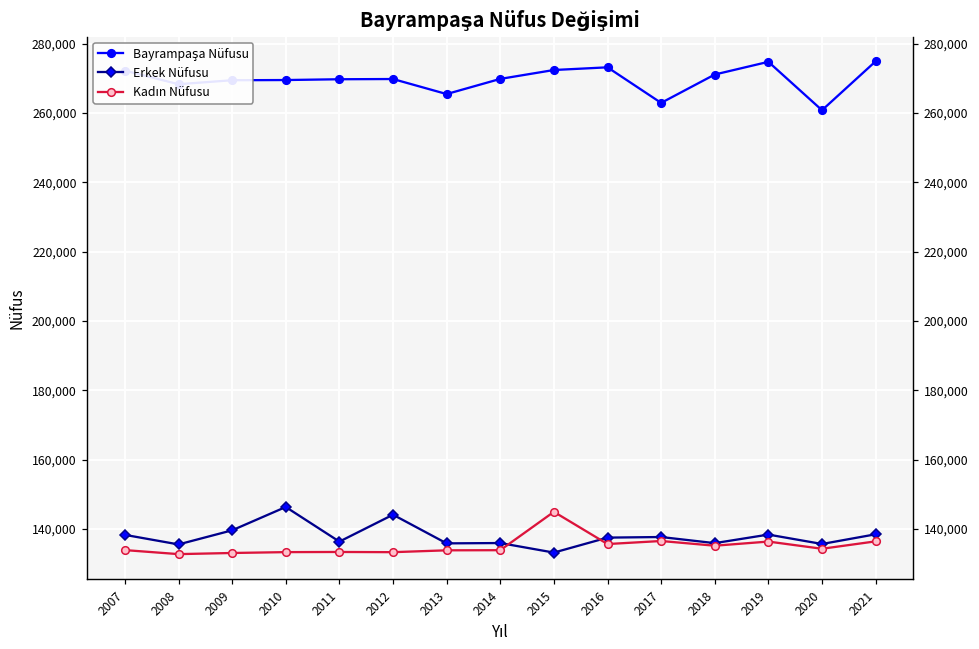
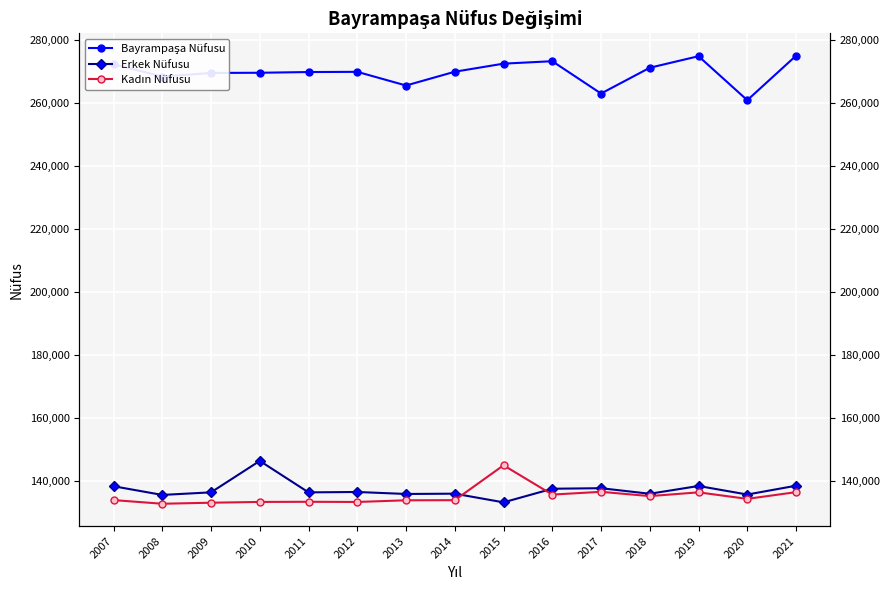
Erkek Nüfusu, 2009: 140,000 -> 136,000
Erkek Nüfusu, 2012: 144,000 -> 136,000
